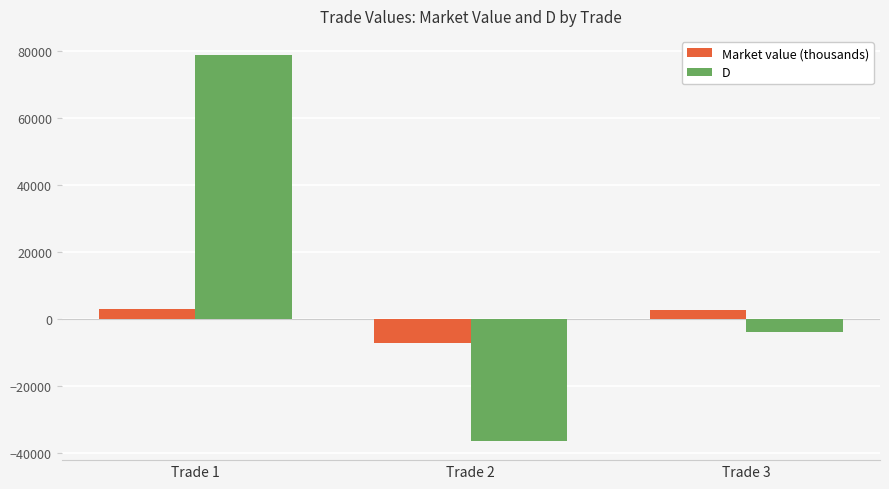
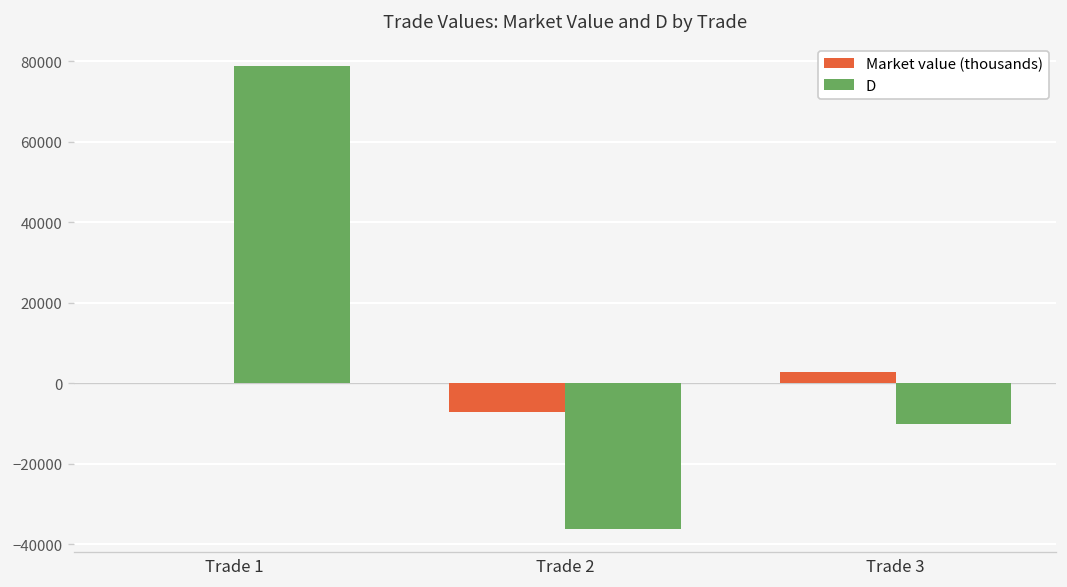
Market value (thousands), Trade 1: 3000 -> 0
D, Trade 3: -4000 -> -10000
